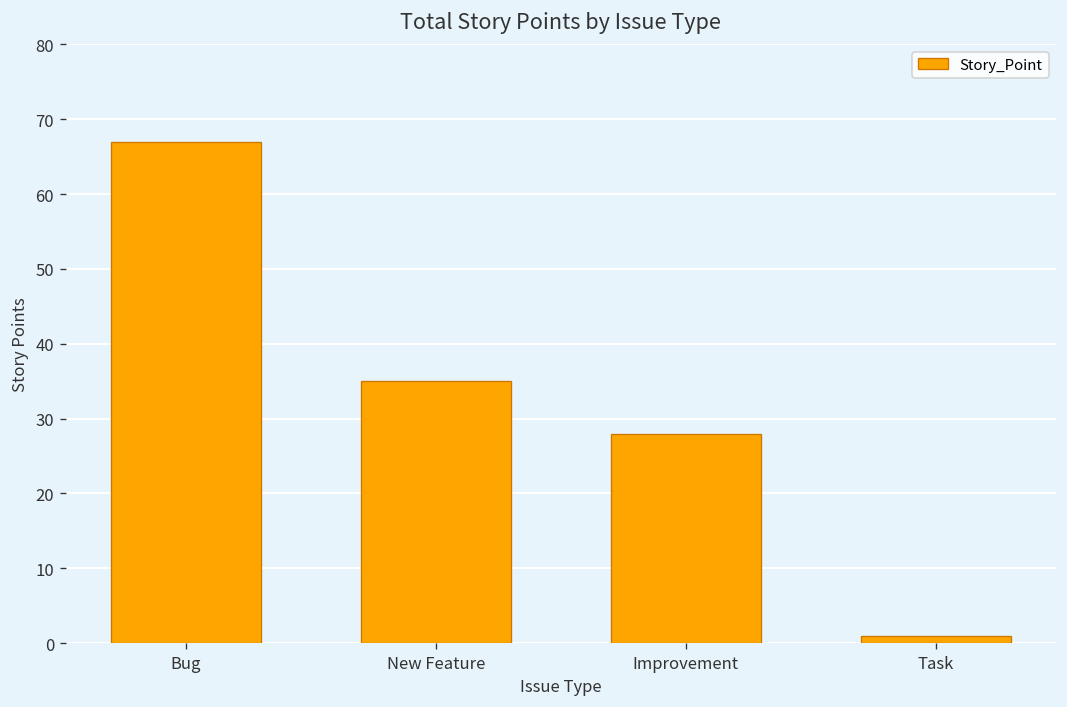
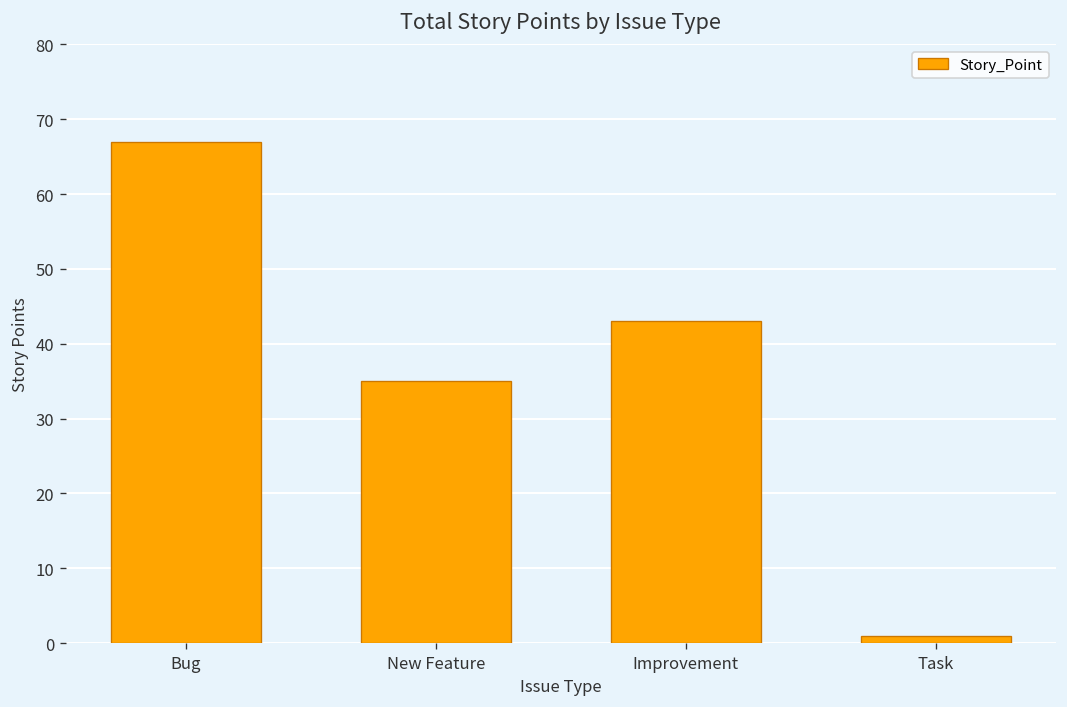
Improvement: 28 -> 43
